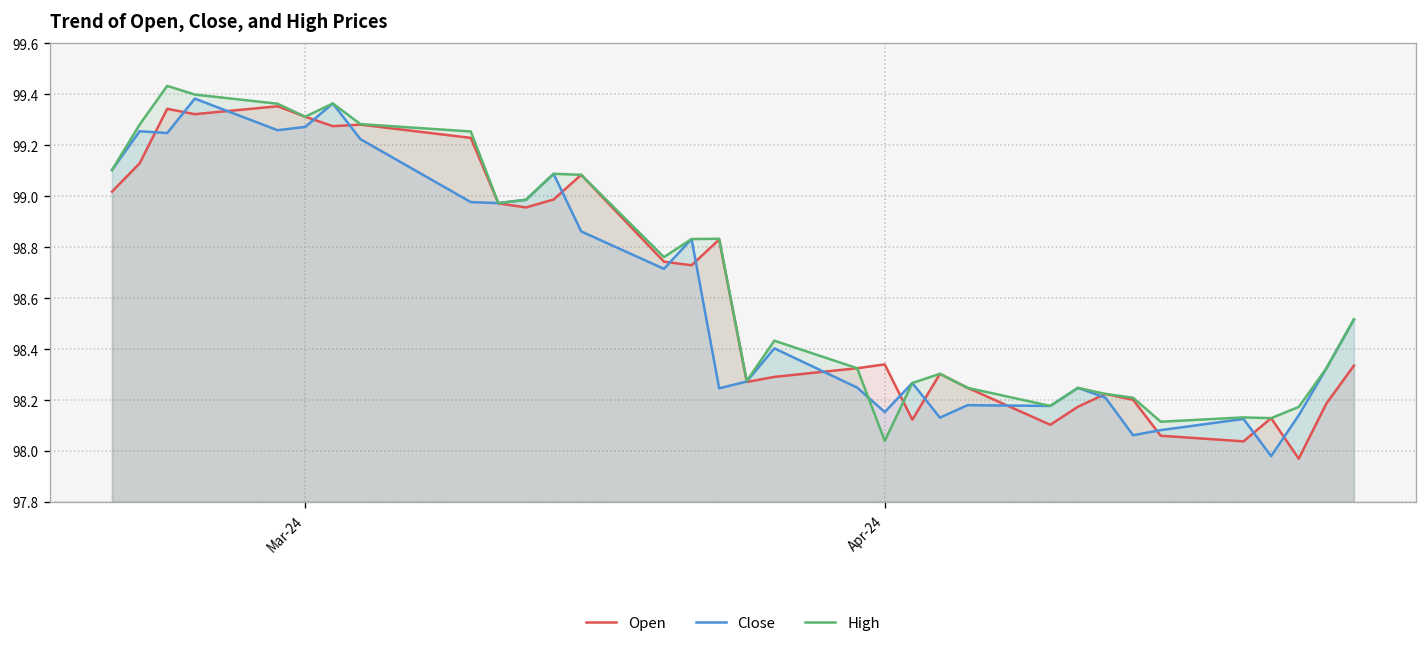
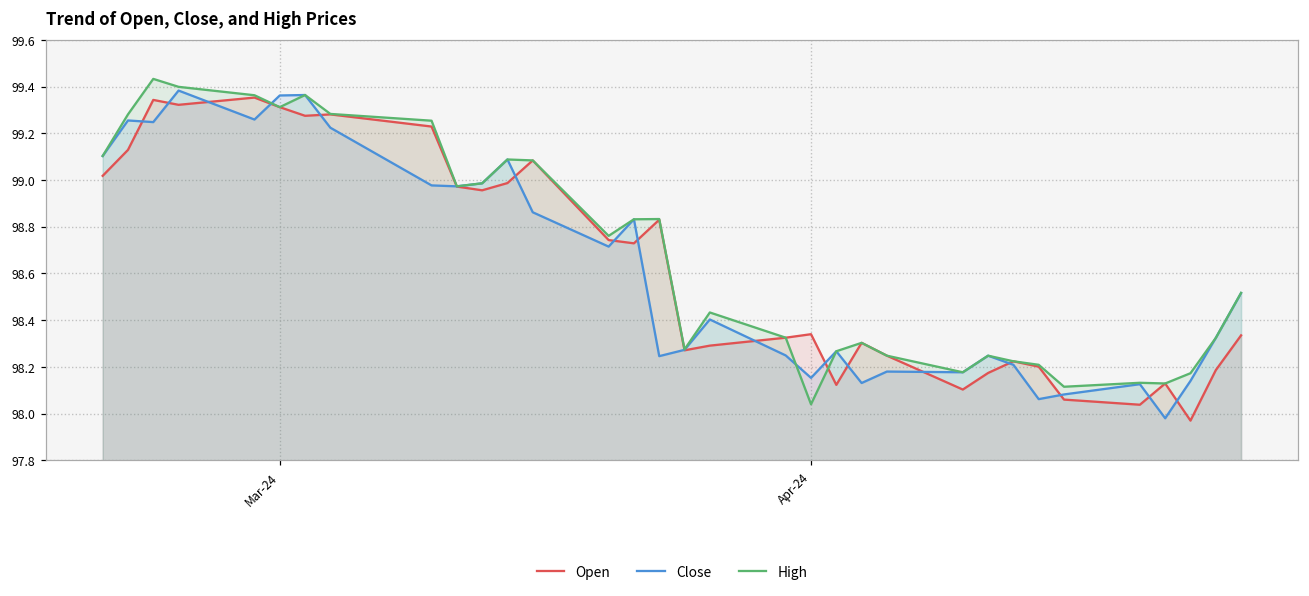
Close, Mar-24: 99.27 -> 99.36
